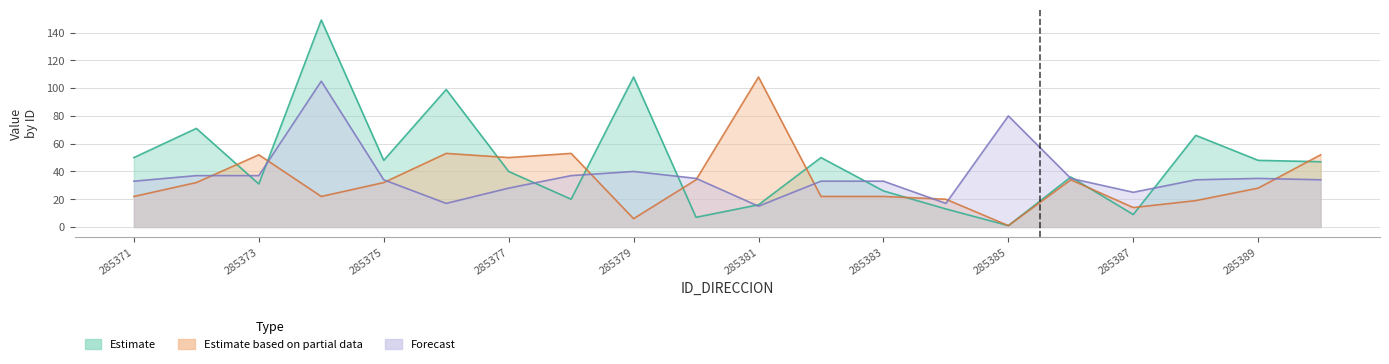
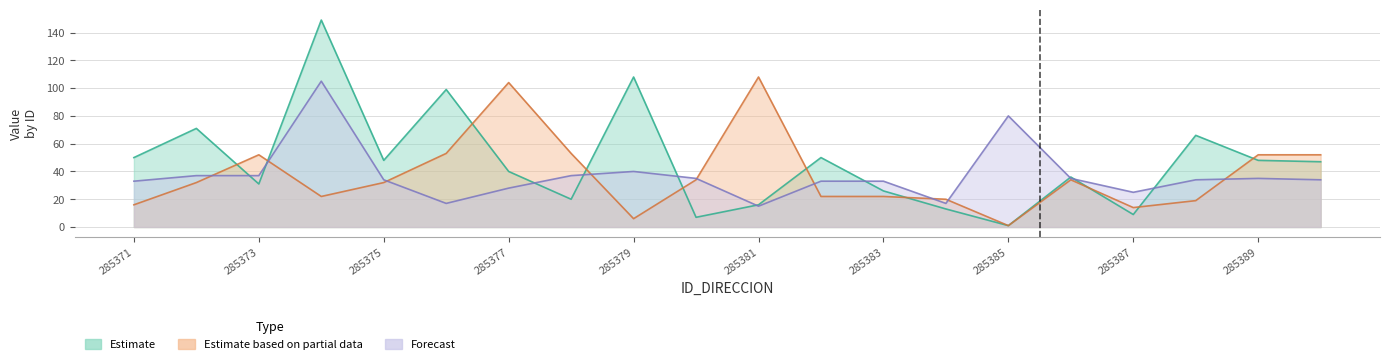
Estimate based on partial data, 285371: 22 -> 16
Estimate based on partial data, 285377: 50 -> 104
Estimate based on partial data, 285389: 28 -> 52
